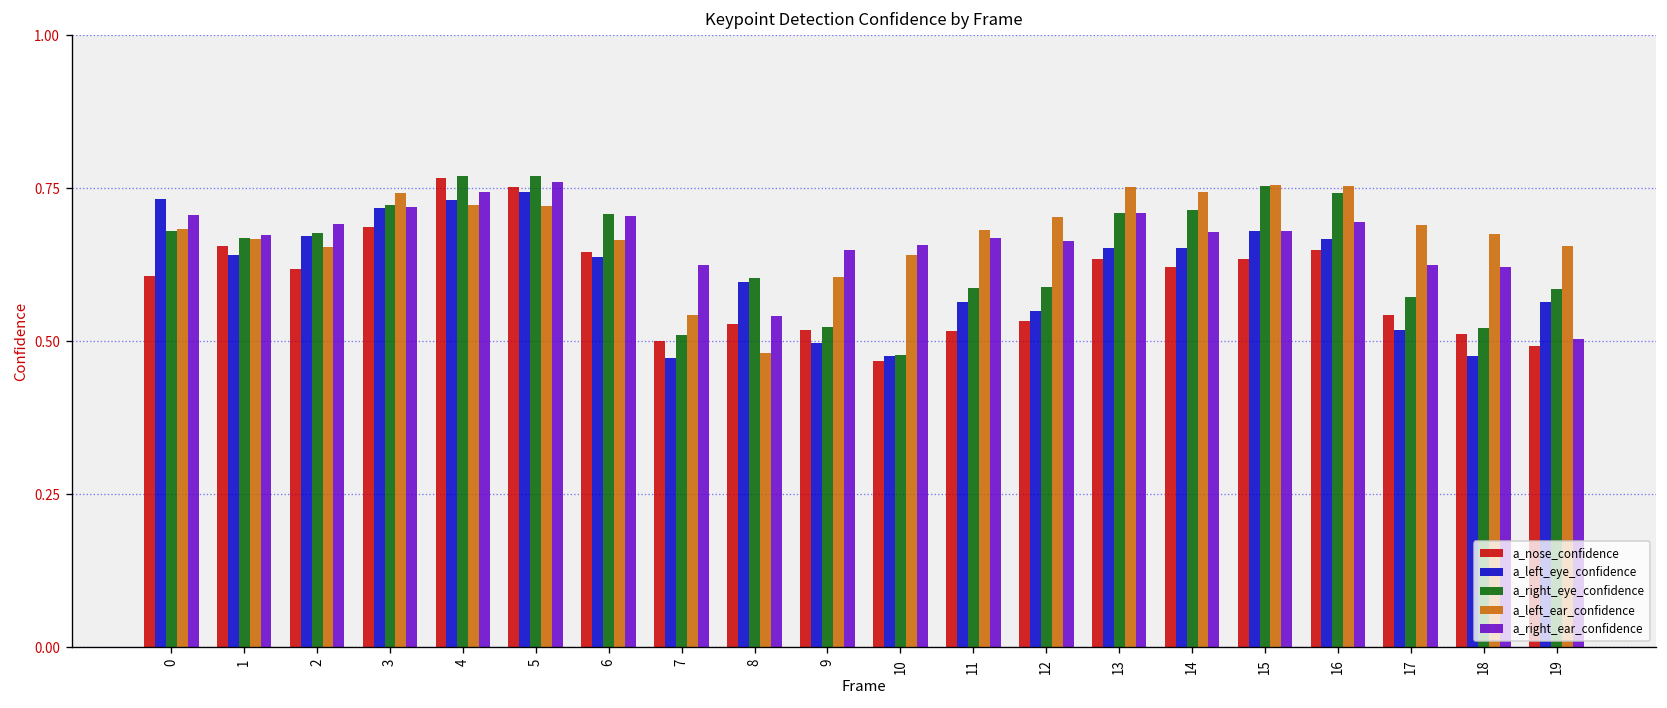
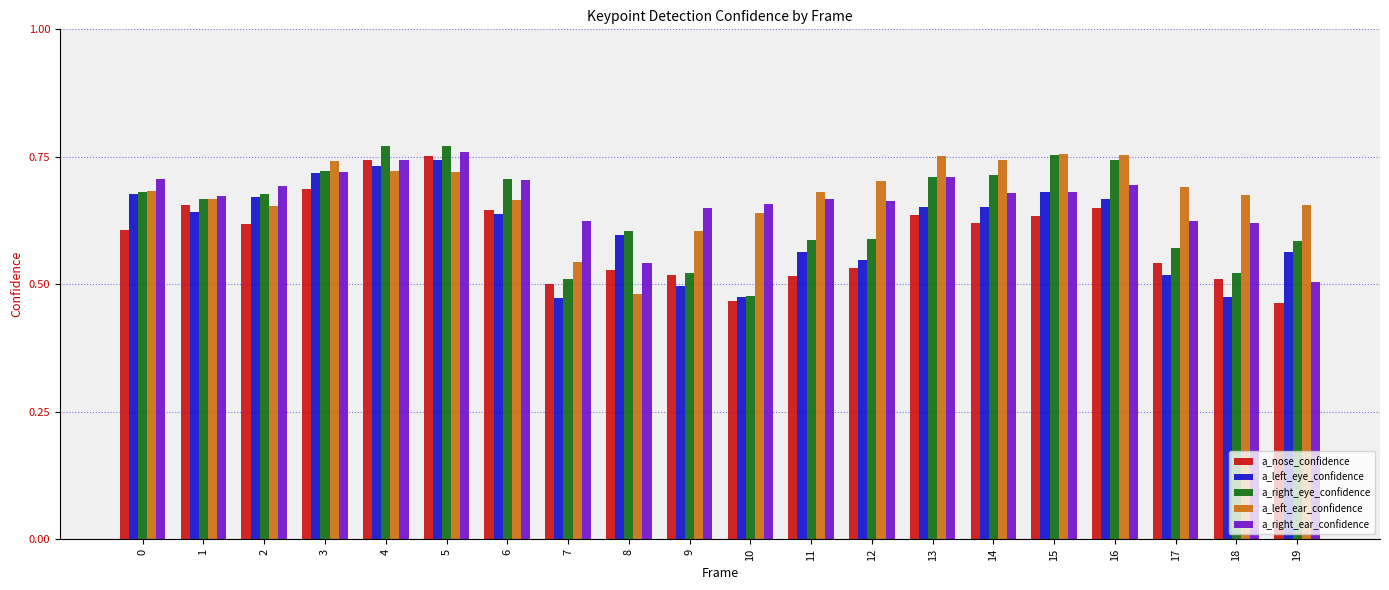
a_left_eye_confidence, 0: 0.73 -> 0.68
a_nose_confidence, 4: 0.77 -> 0.74
a_nose_confidence, 19: 0.49 -> 0.46
